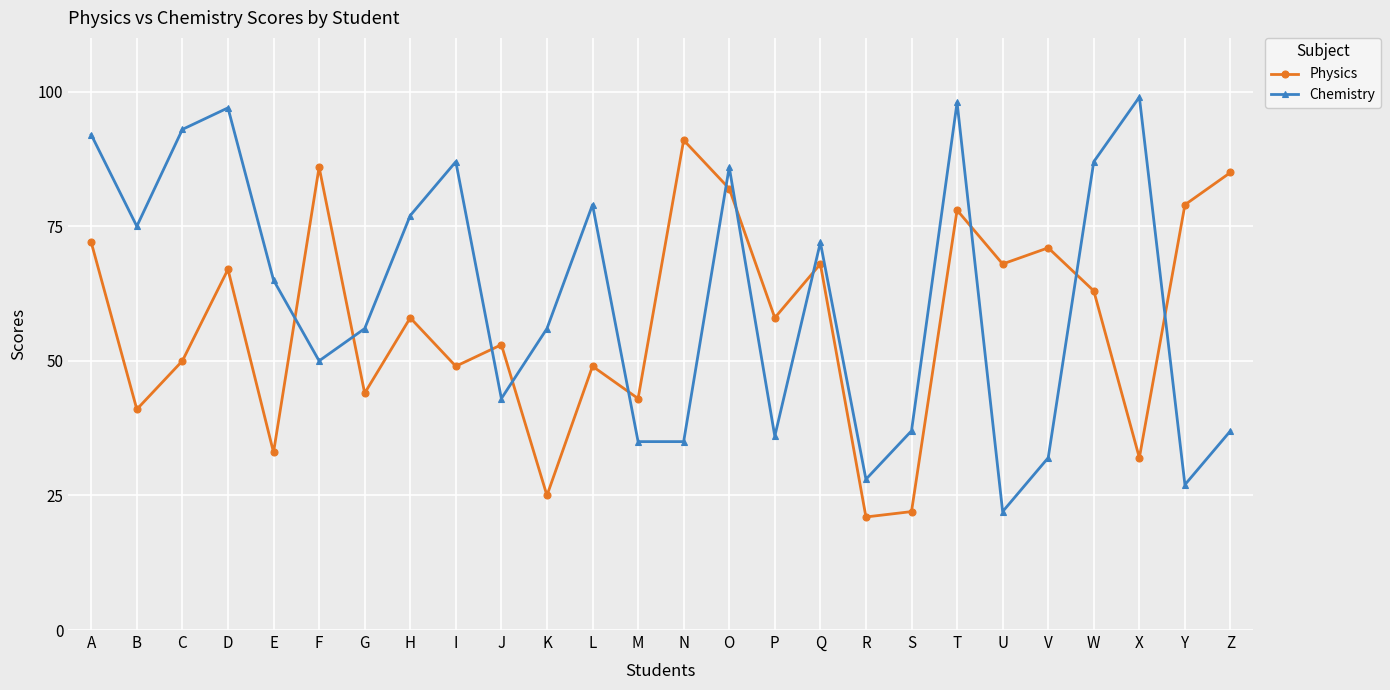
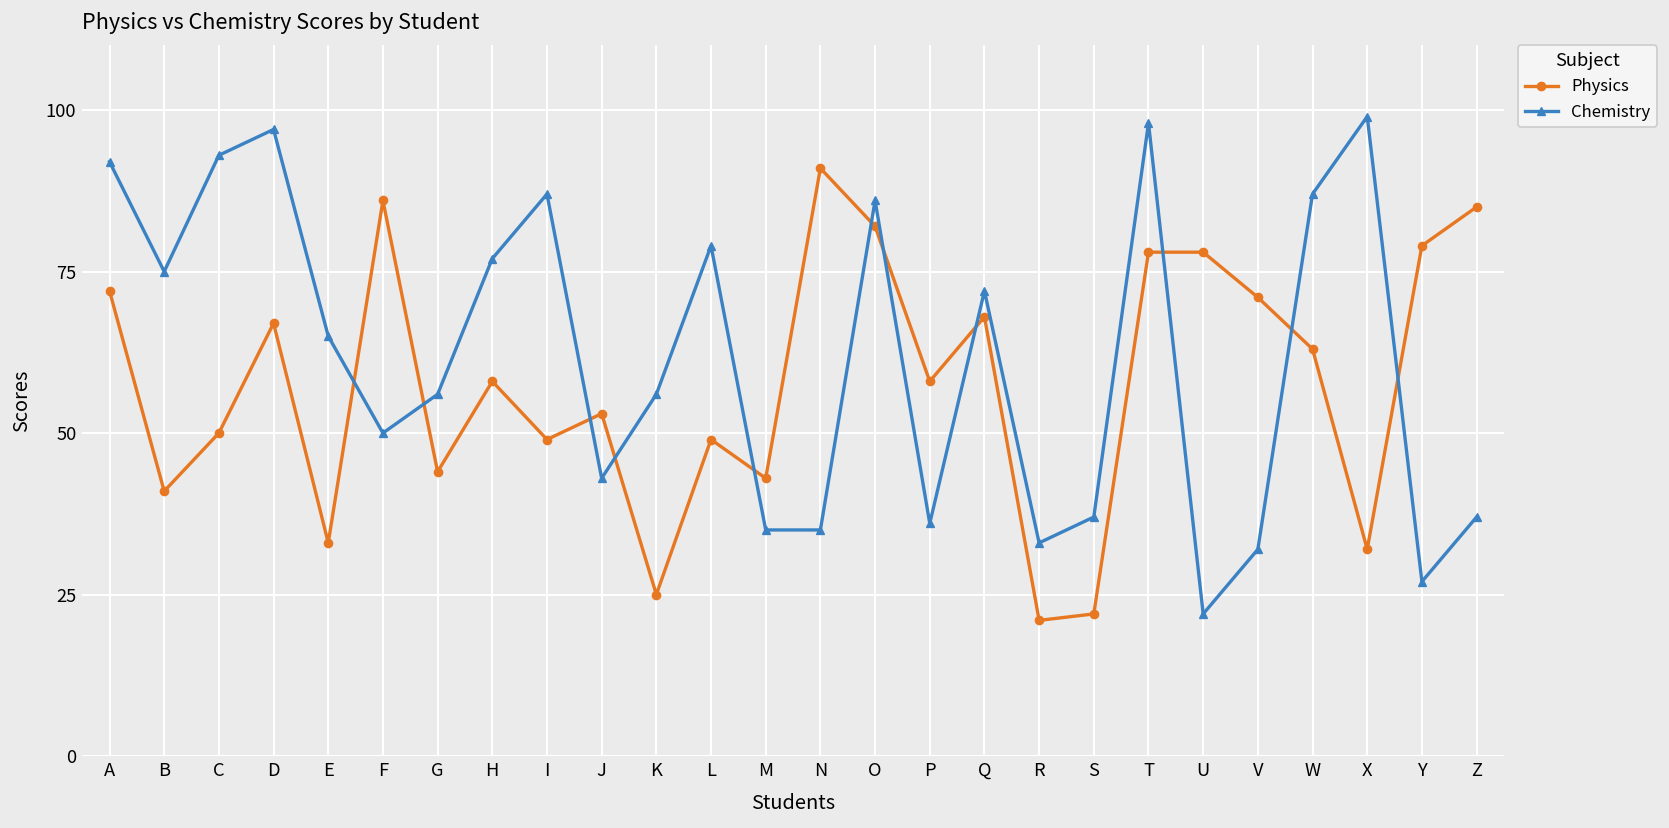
Chemistry, R: 28 -> 33
Physics, U: 68 -> 78
